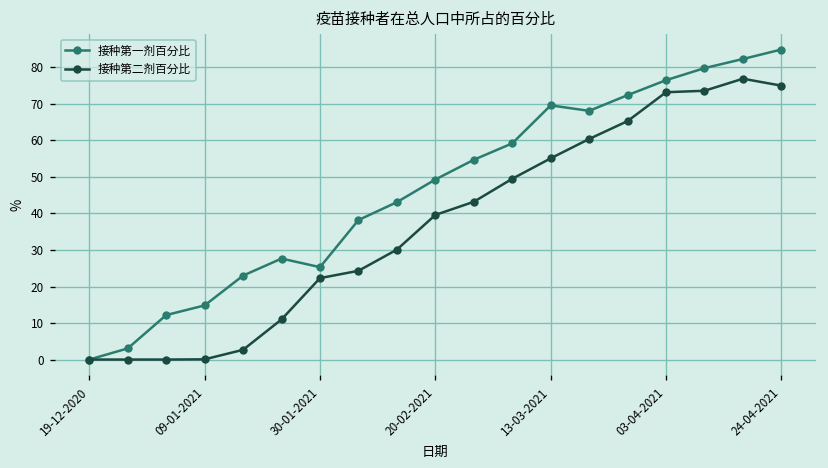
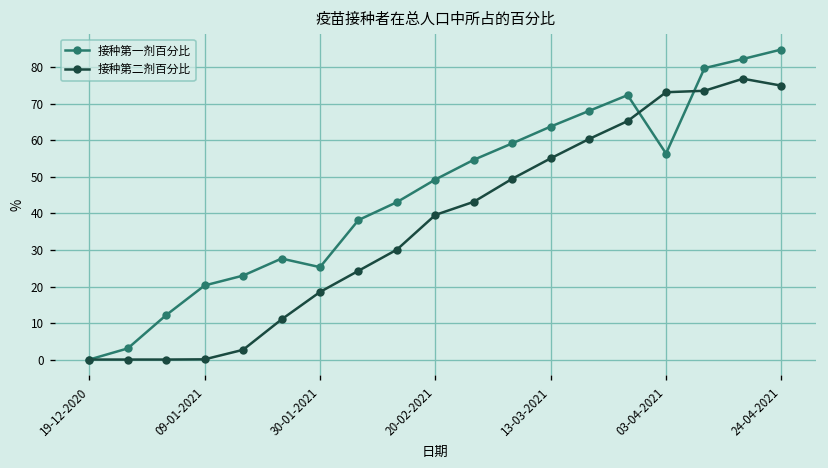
接种第一剂百分比, 09-01-2021: 15 -> 20
接种第二剂百分比, 30-01-2021: 22 -> 19
接种第一剂百分比, 13-03-2021: 70 -> 64
接种第一剂百分比, 03-04-2021: 77 -> 56
